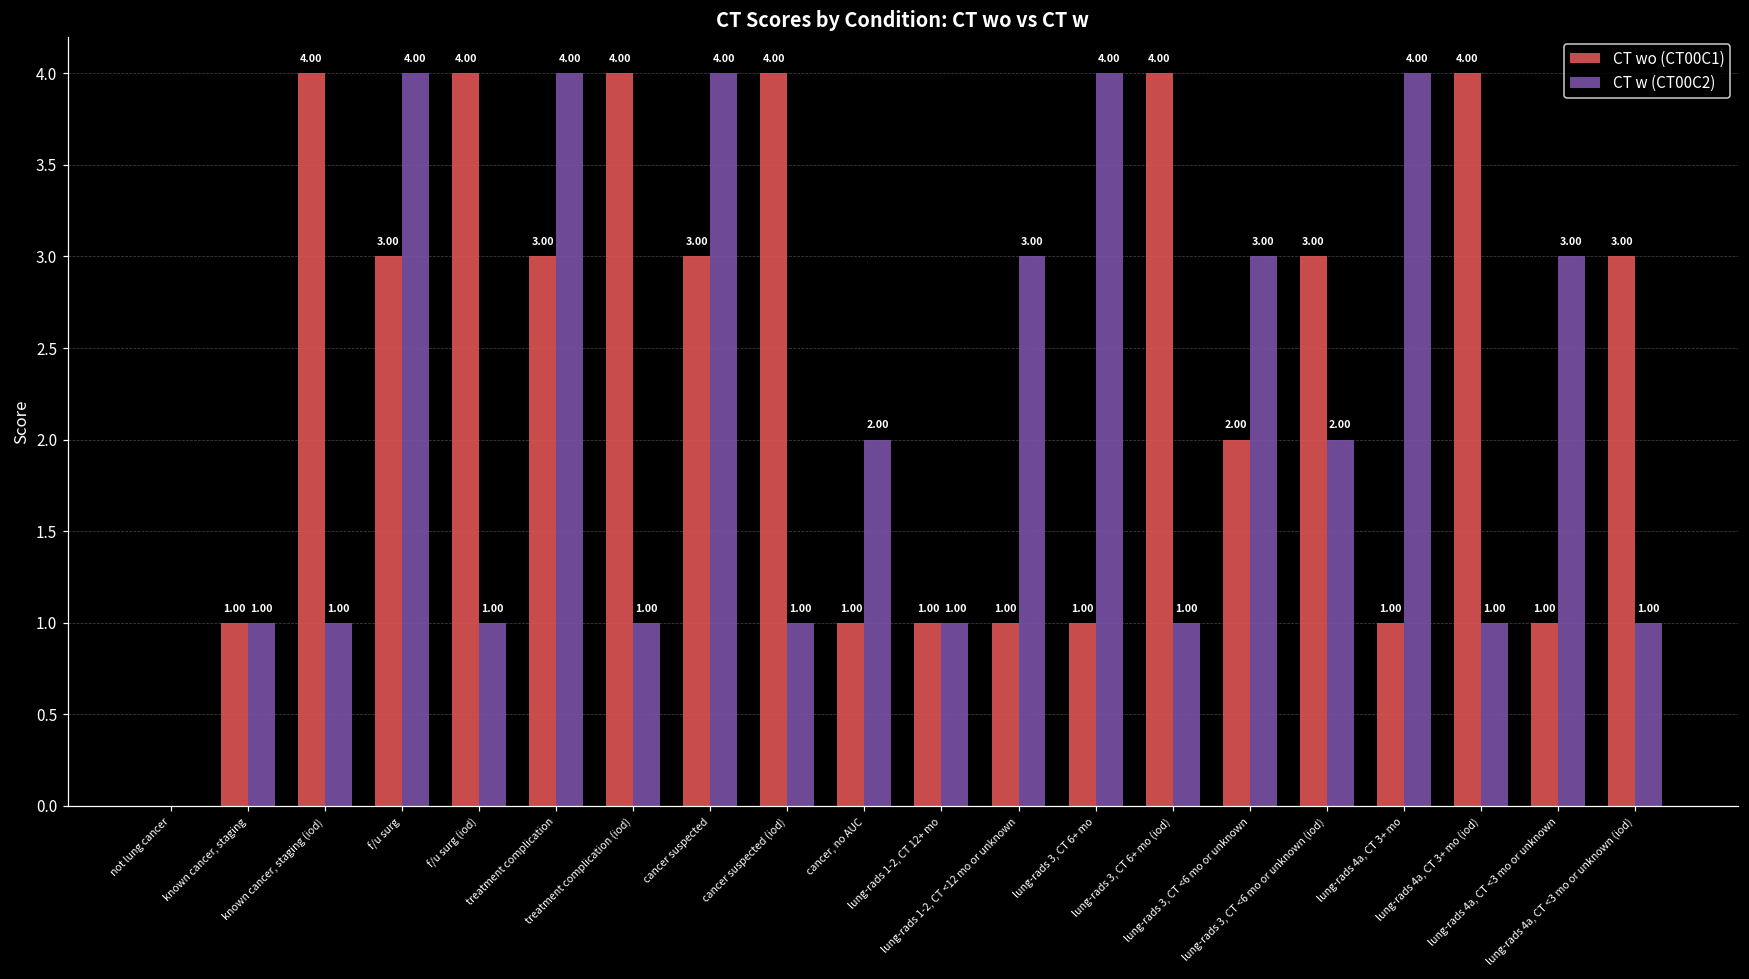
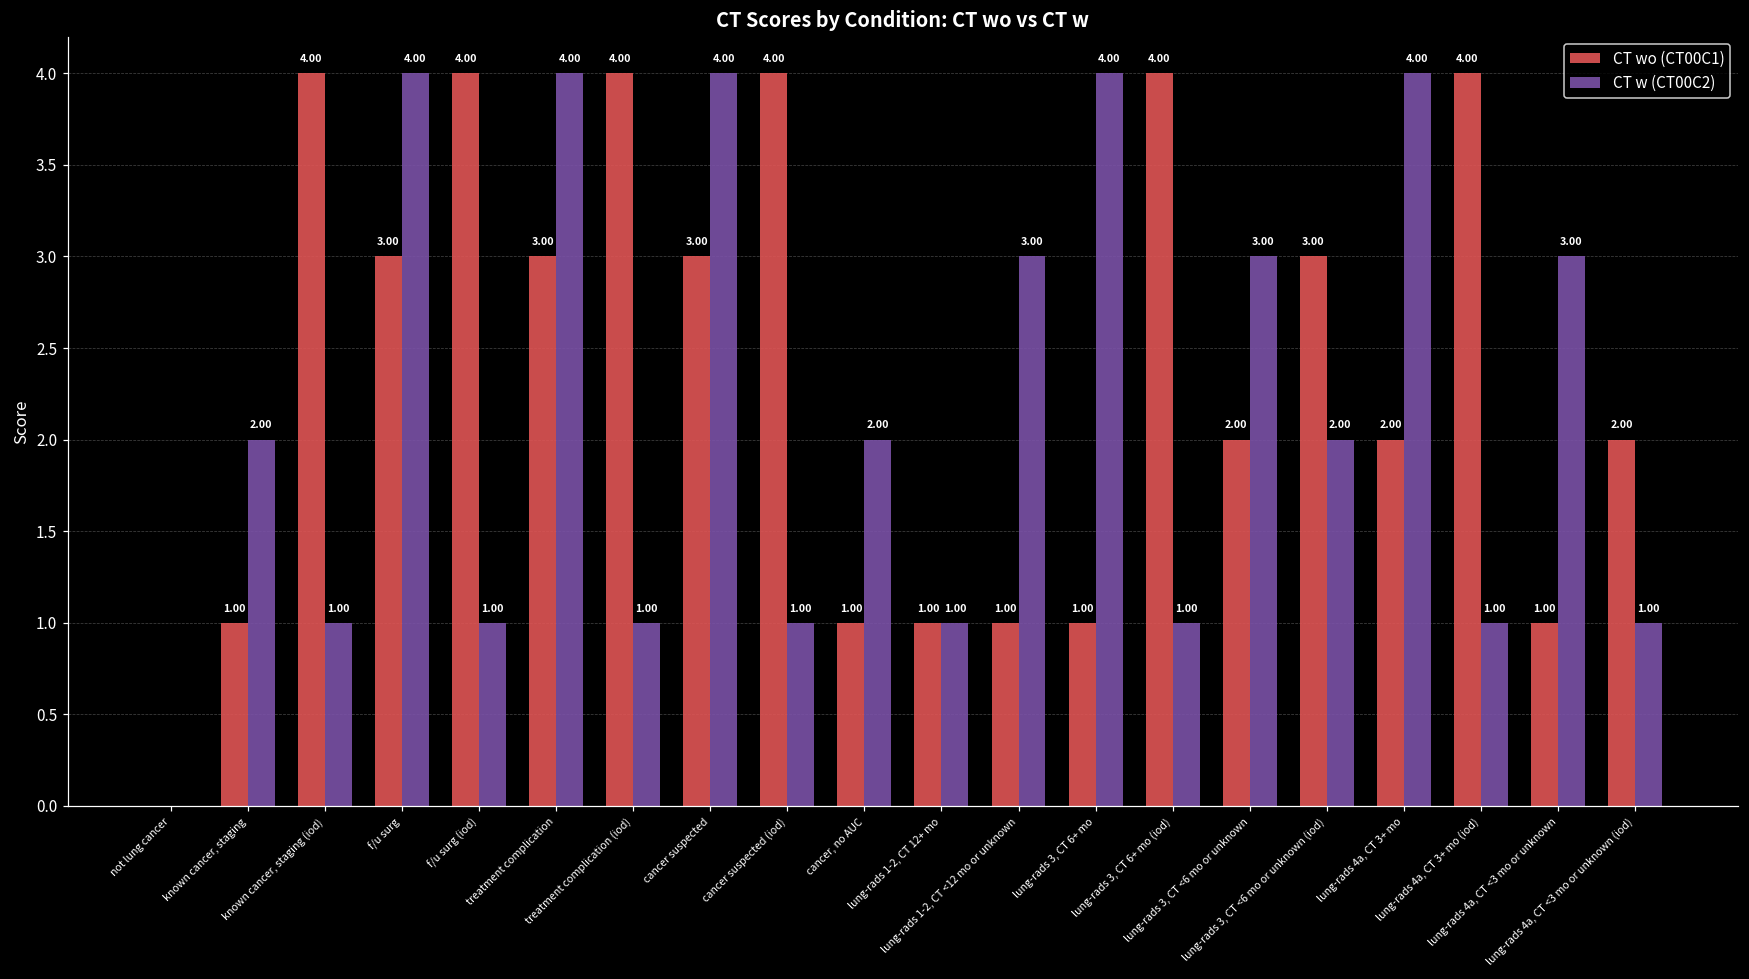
CT w (CT00C2), known cancer, staging: 1.00 -> 2.00
CT wo (CT00C1), lung-rads 4a, CT 3+ mo: 1.00 -> 2.00
CT wo (CT00C1), lung-rads 4a, CT <3 mo or unknown (iod): 3.00 -> 2.00
